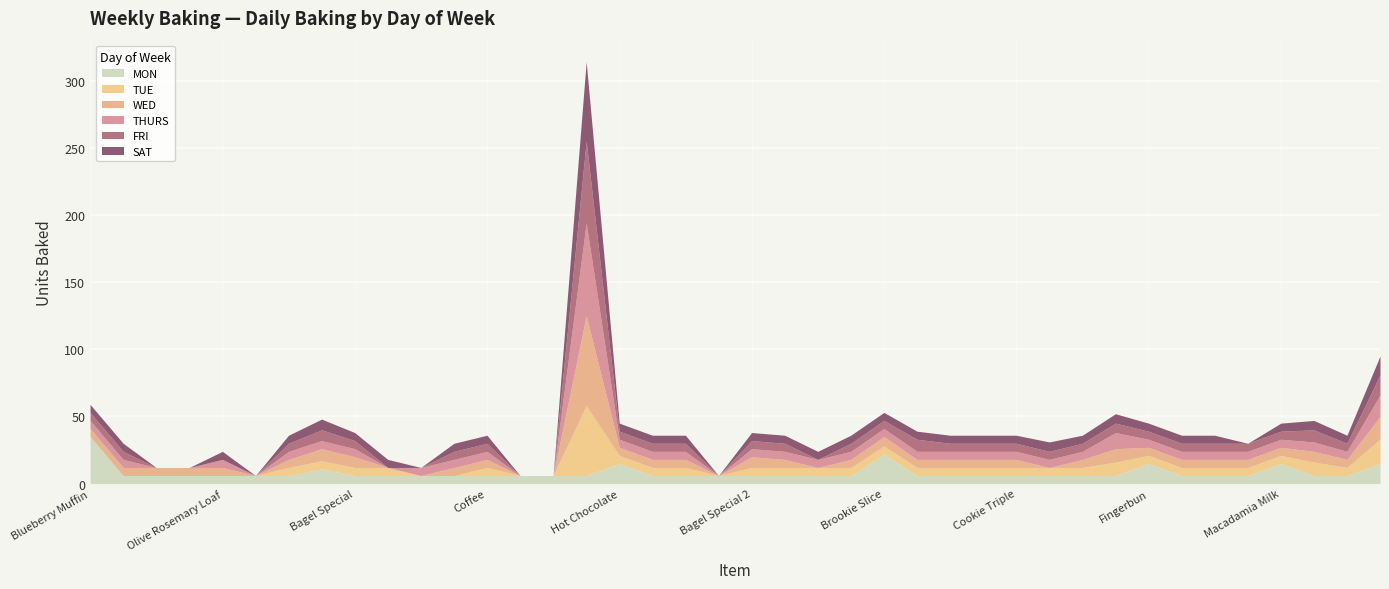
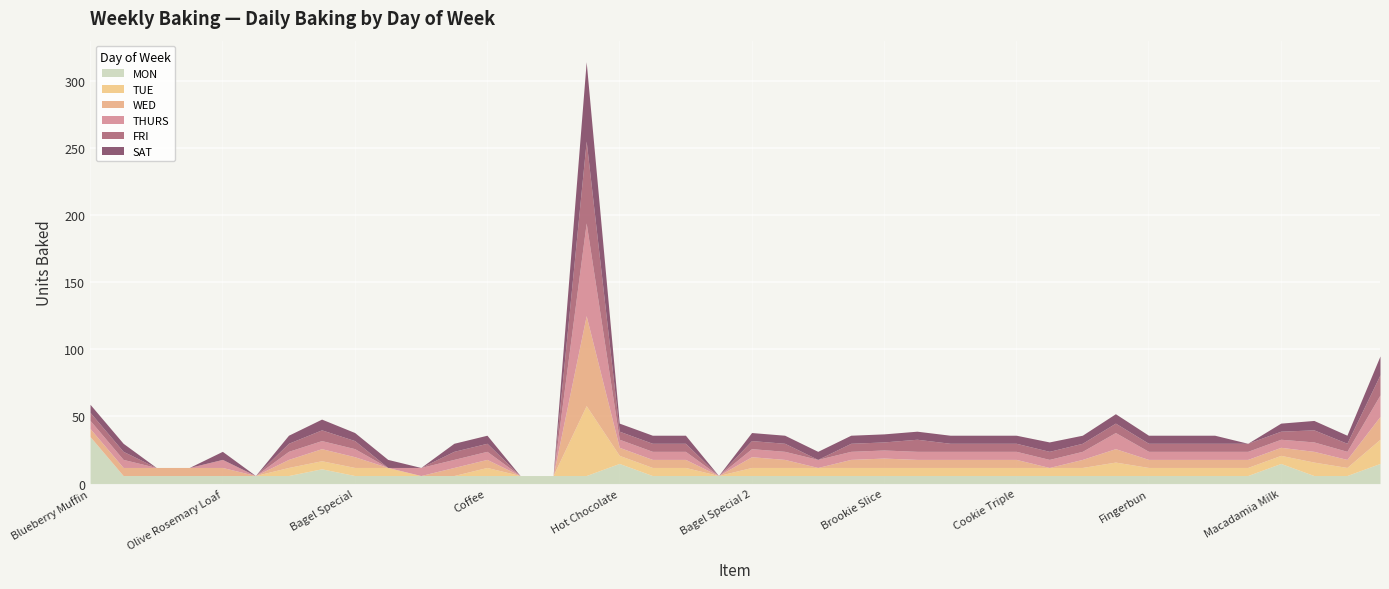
MON, Brookie Slice: 22 -> 6
MON, Fingerbun: 15 -> 6
